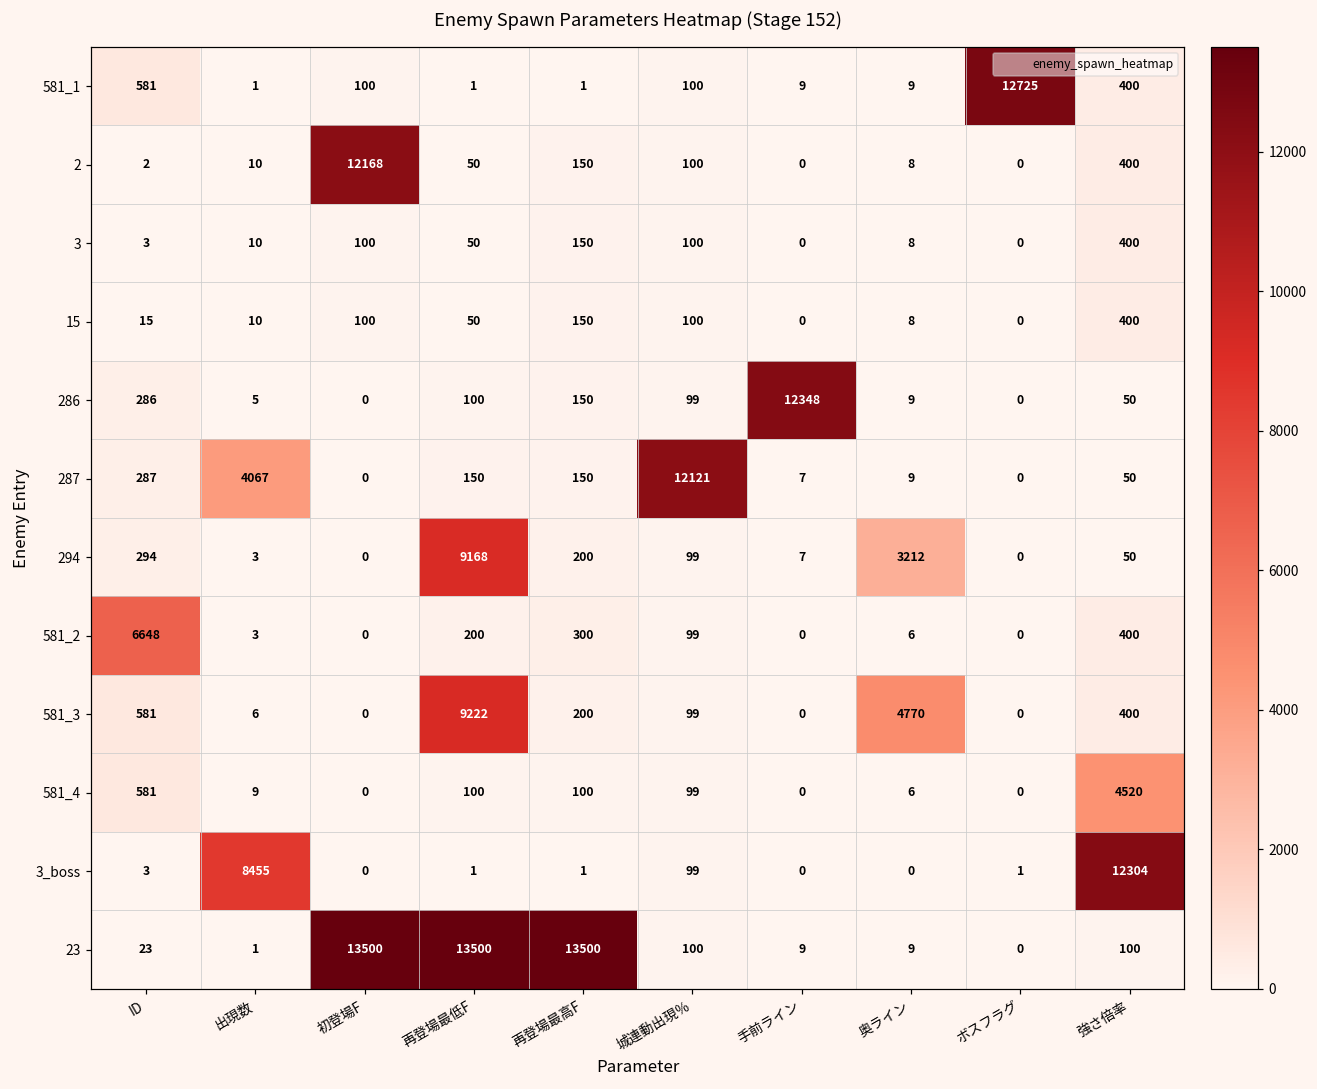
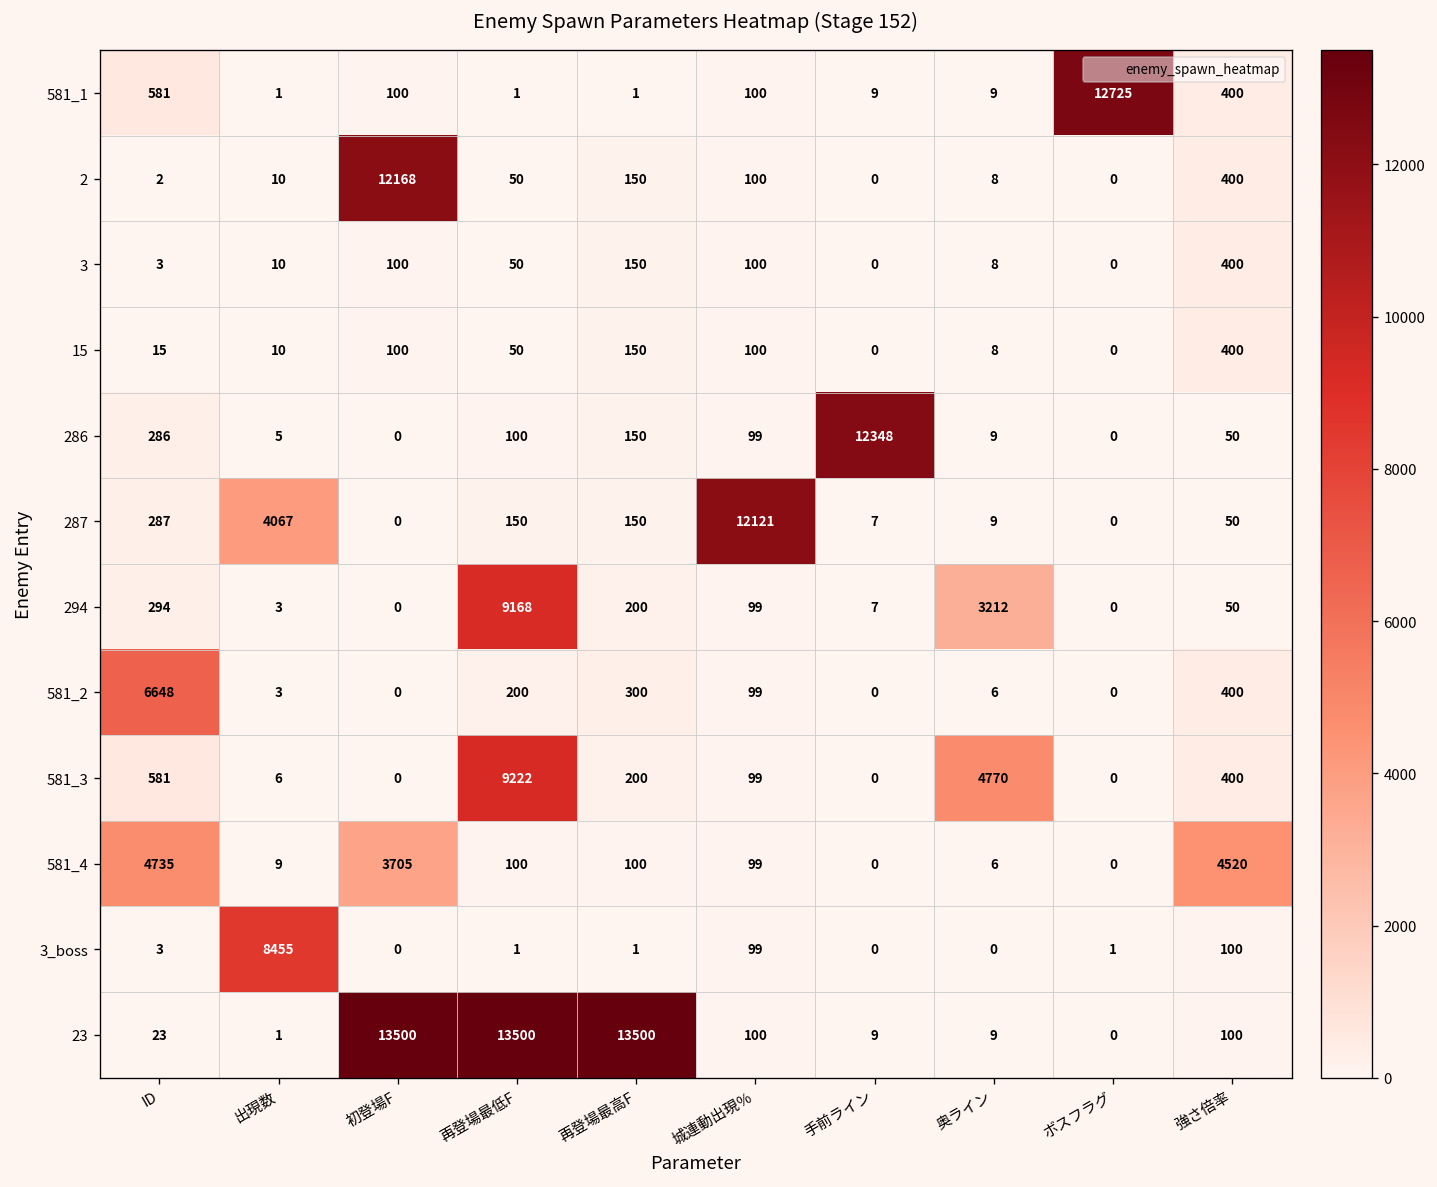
581_4, ID: 581 -> 4735
581_4, 初登場F: 0 -> 3705
3_boss, 強さ倍率: 12304 -> 100
